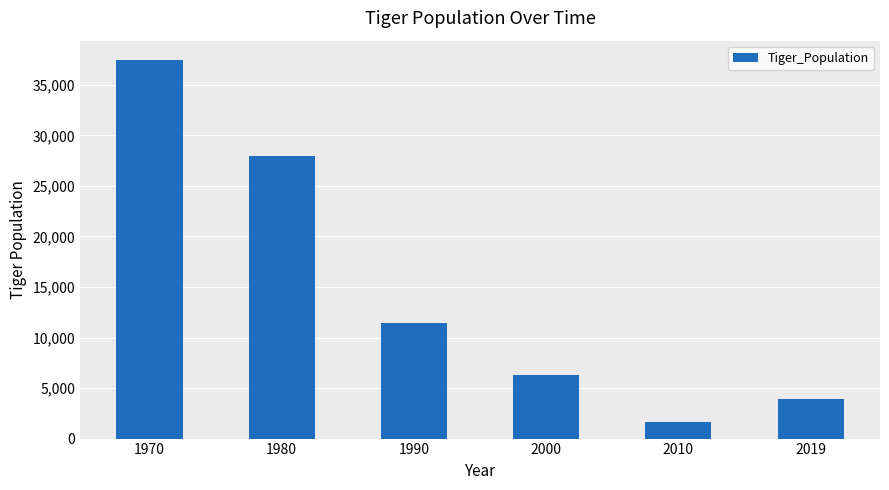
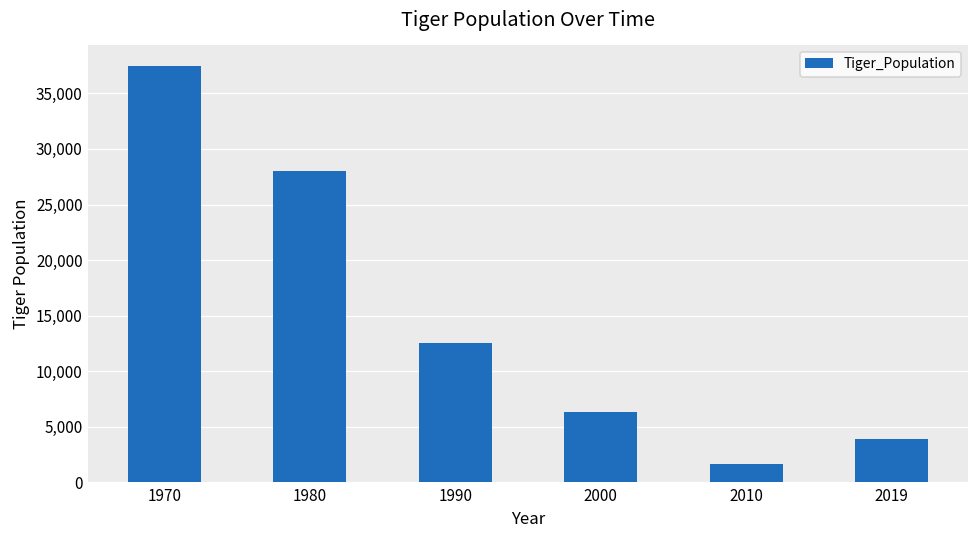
1990: 11,400 -> 12,500
